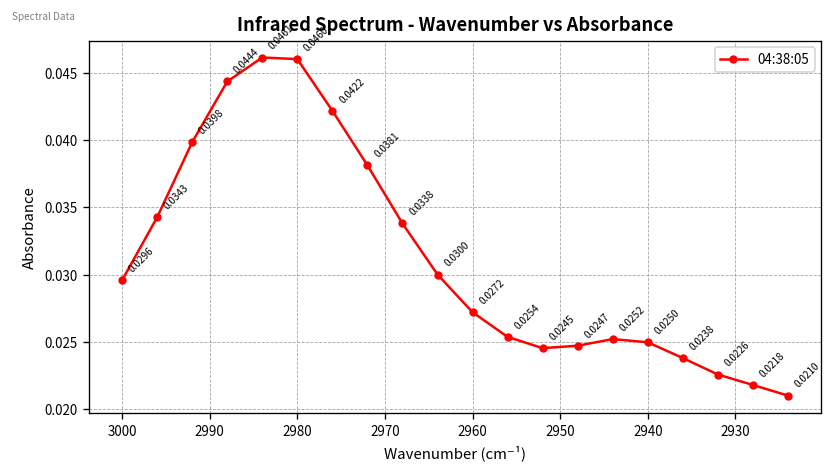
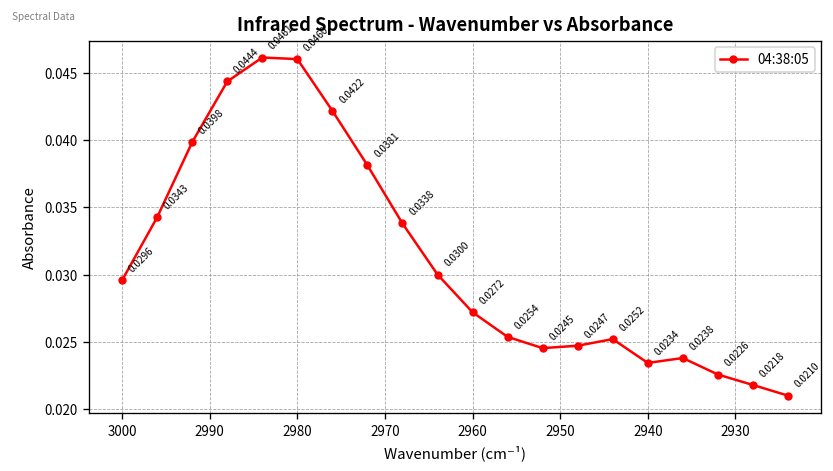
2940: 0.0250 -> 0.0234
